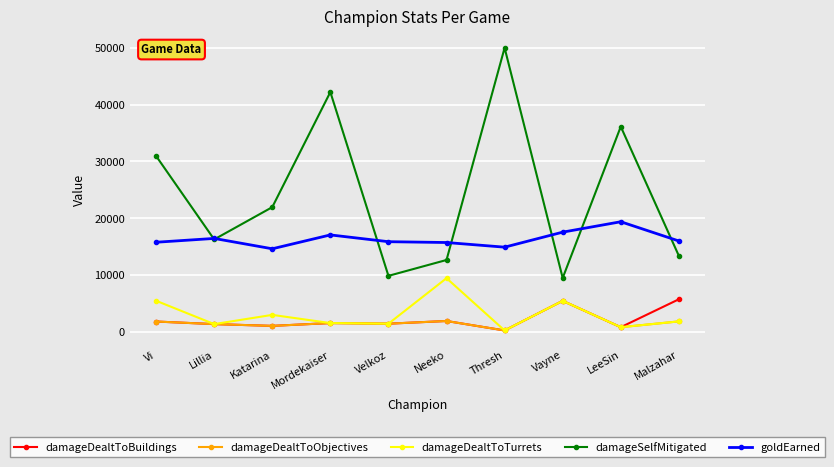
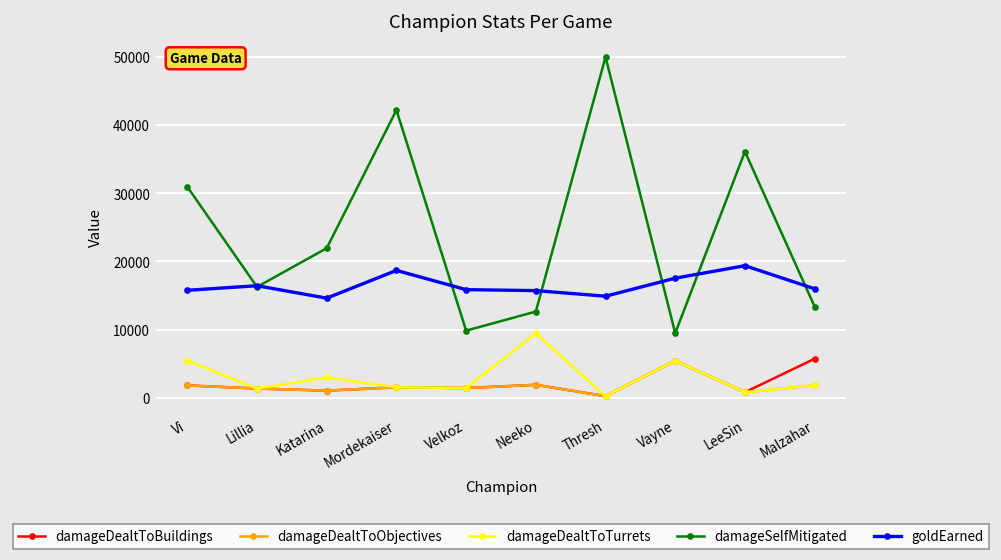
goldEarned, Mordekaiser: 17000 -> 19000
